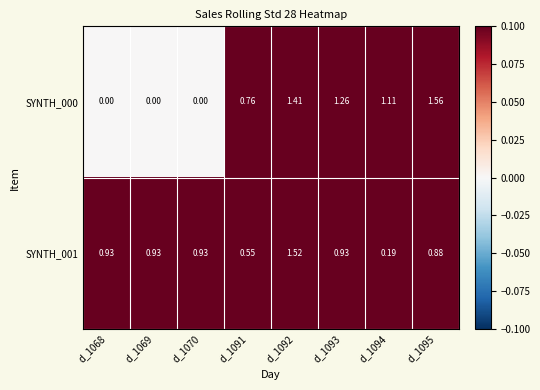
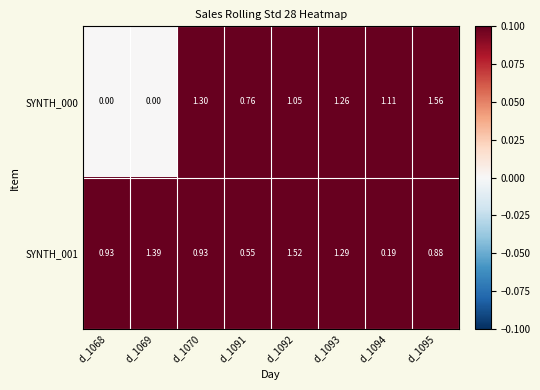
SYNTH_000, d_1070: 0.00 -> 1.30
SYNTH_000, d_1092: 1.41 -> 1.05
SYNTH_001, d_1069: 0.93 -> 1.39
SYNTH_001, d_1093: 0.93 -> 1.29
